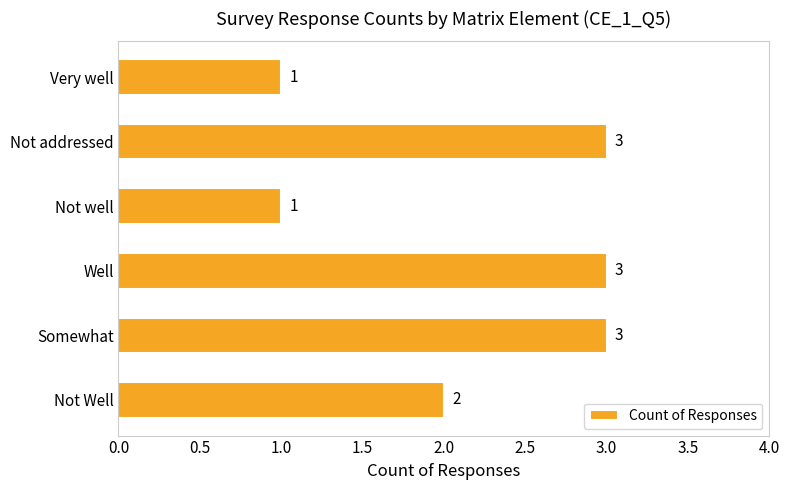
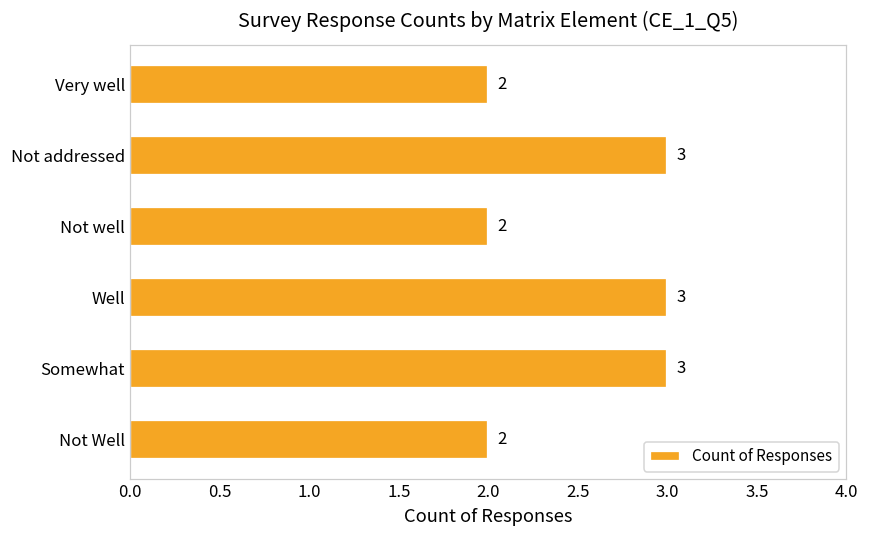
Very well: 1 -> 2
Not well: 1 -> 2
